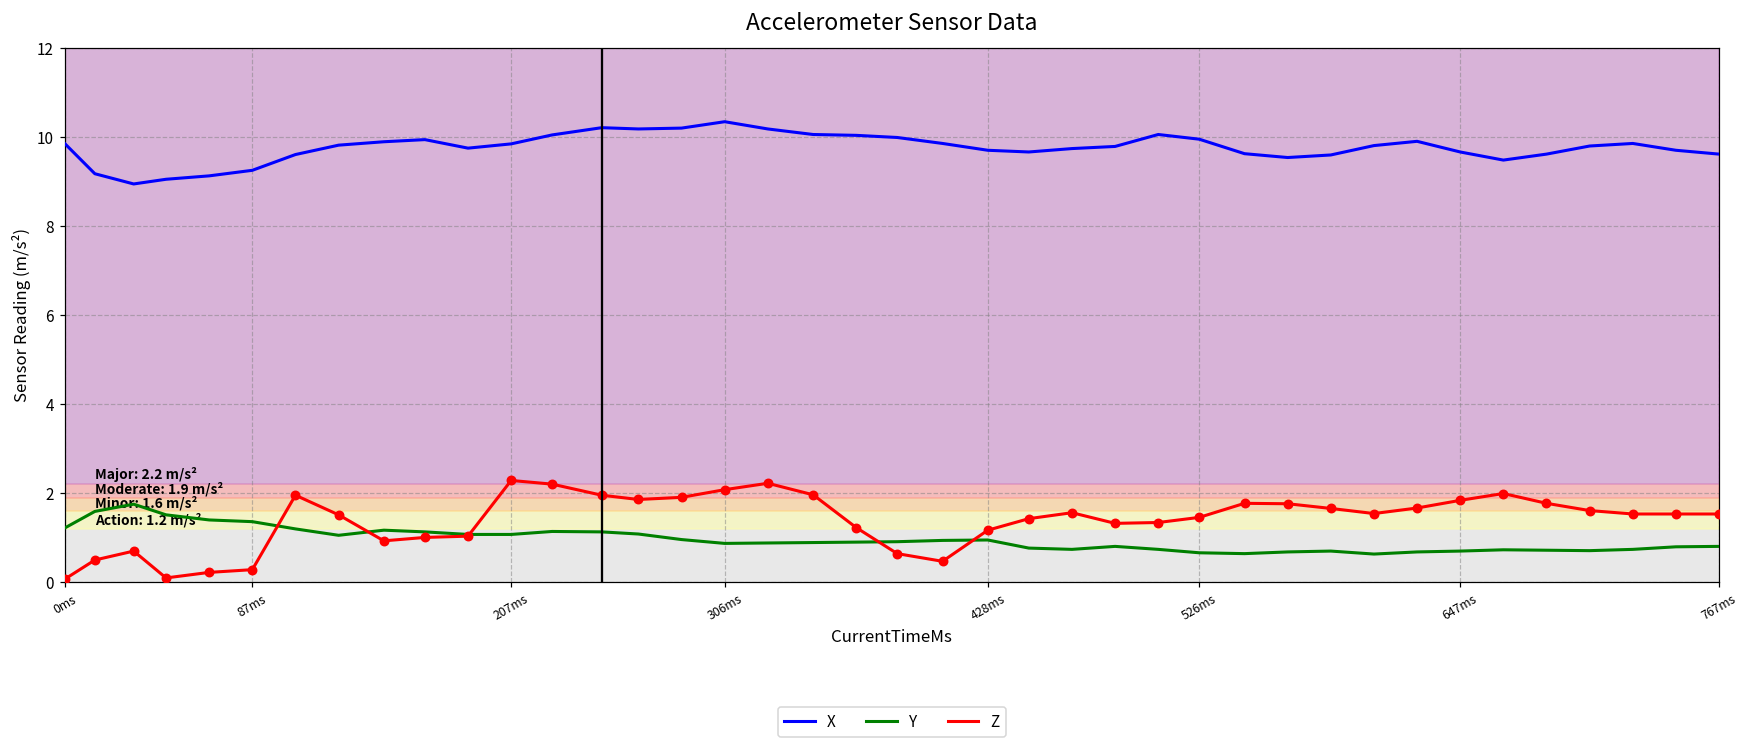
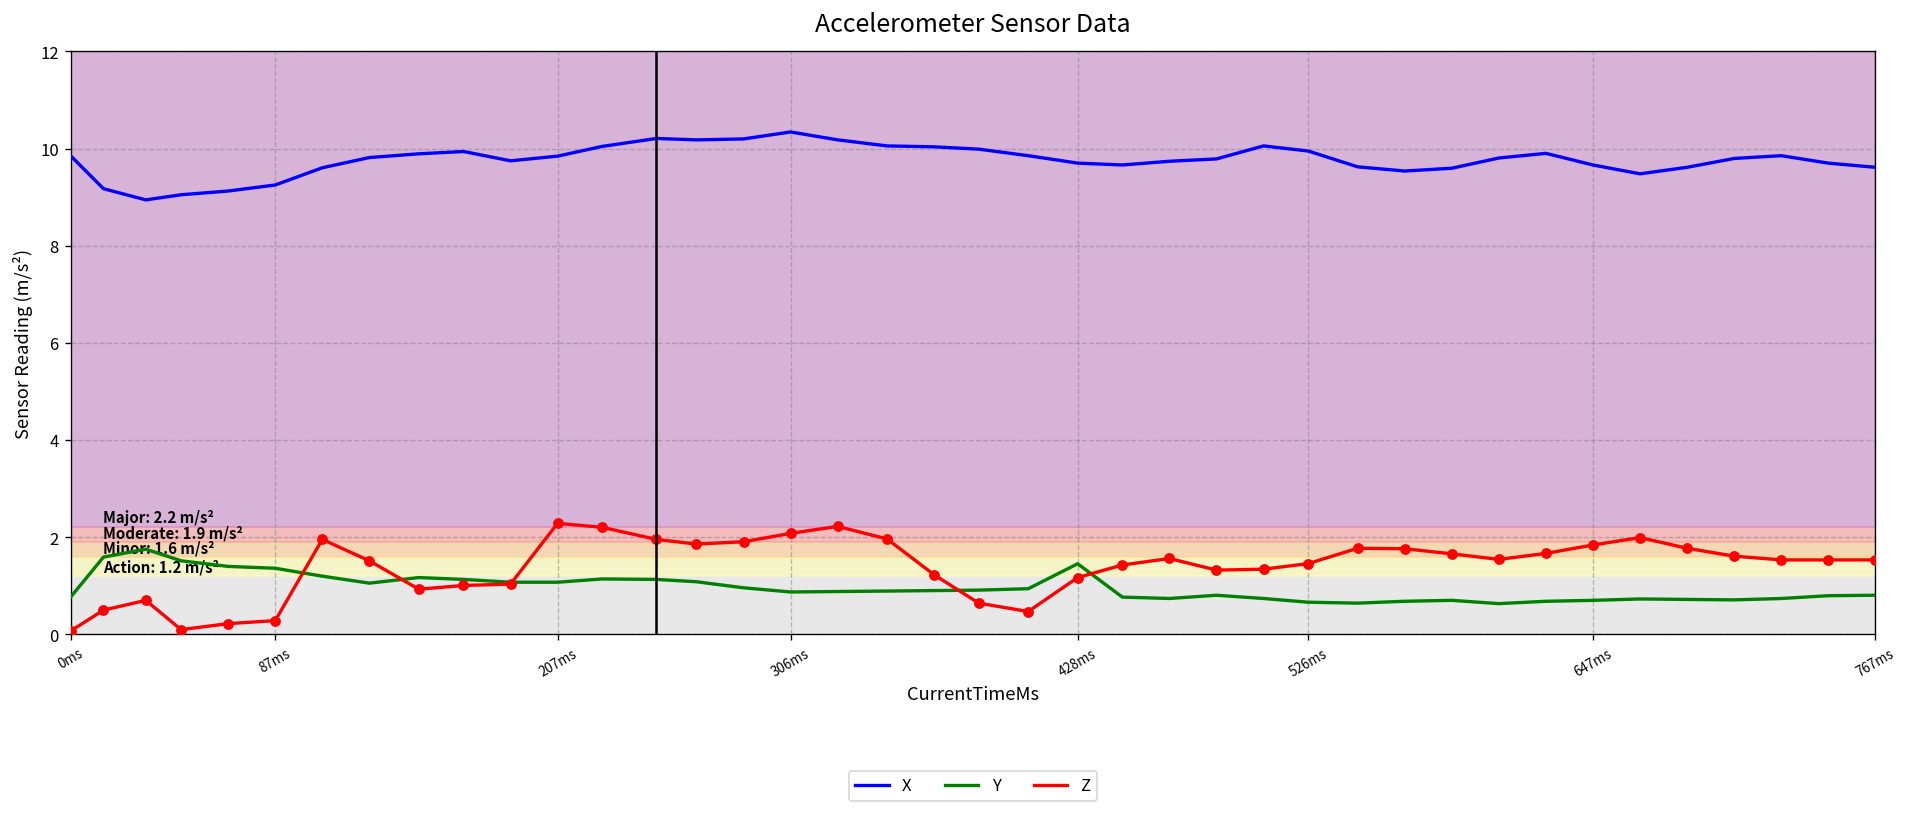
Y, 0ms: 1.2 -> 0.8
Y, 428ms: 0.9 -> 1.5
